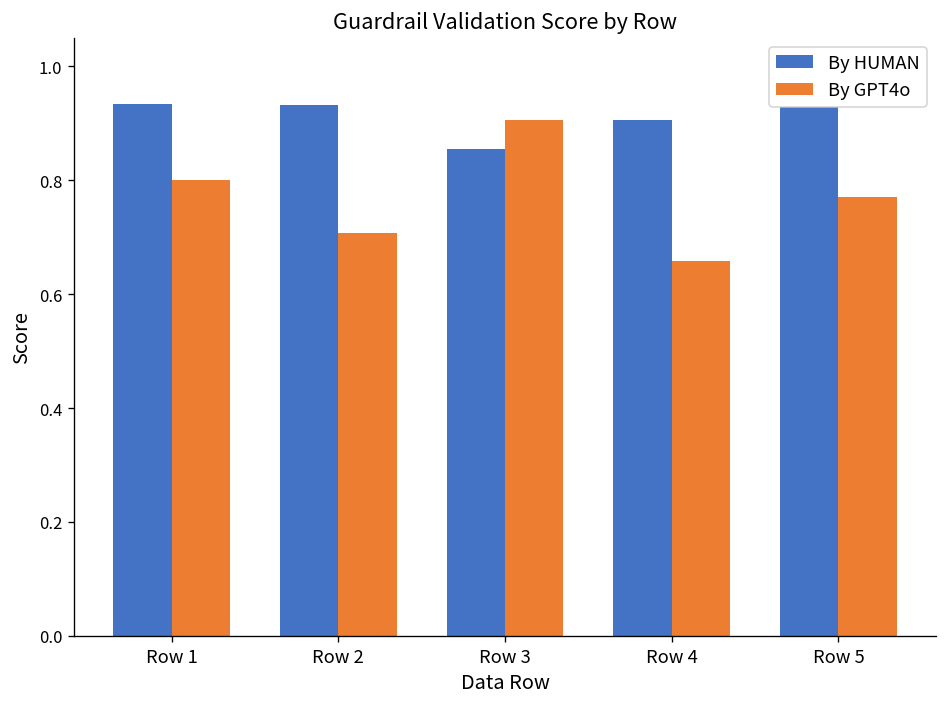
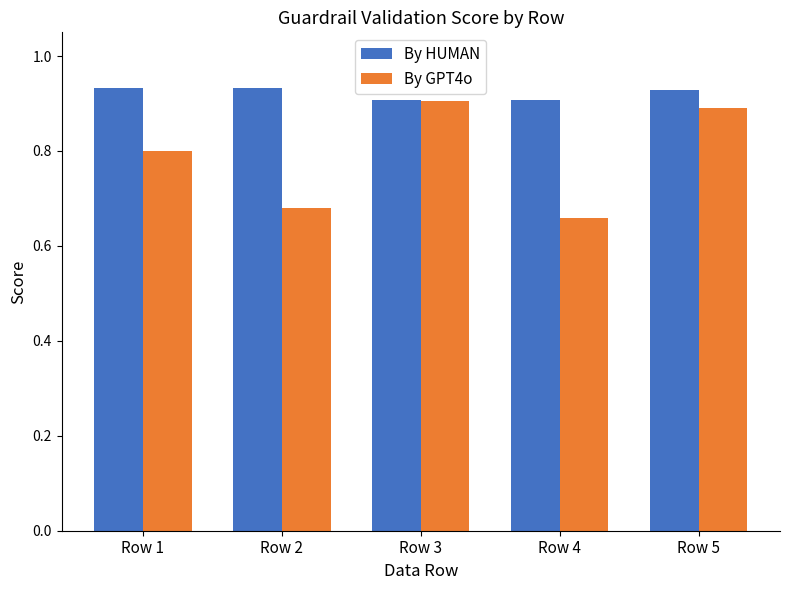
By GPT4o, Row 2: 0.71 -> 0.68
By HUMAN, Row 3: 0.86 -> 0.91
By GPT4o, Row 5: 0.77 -> 0.89
